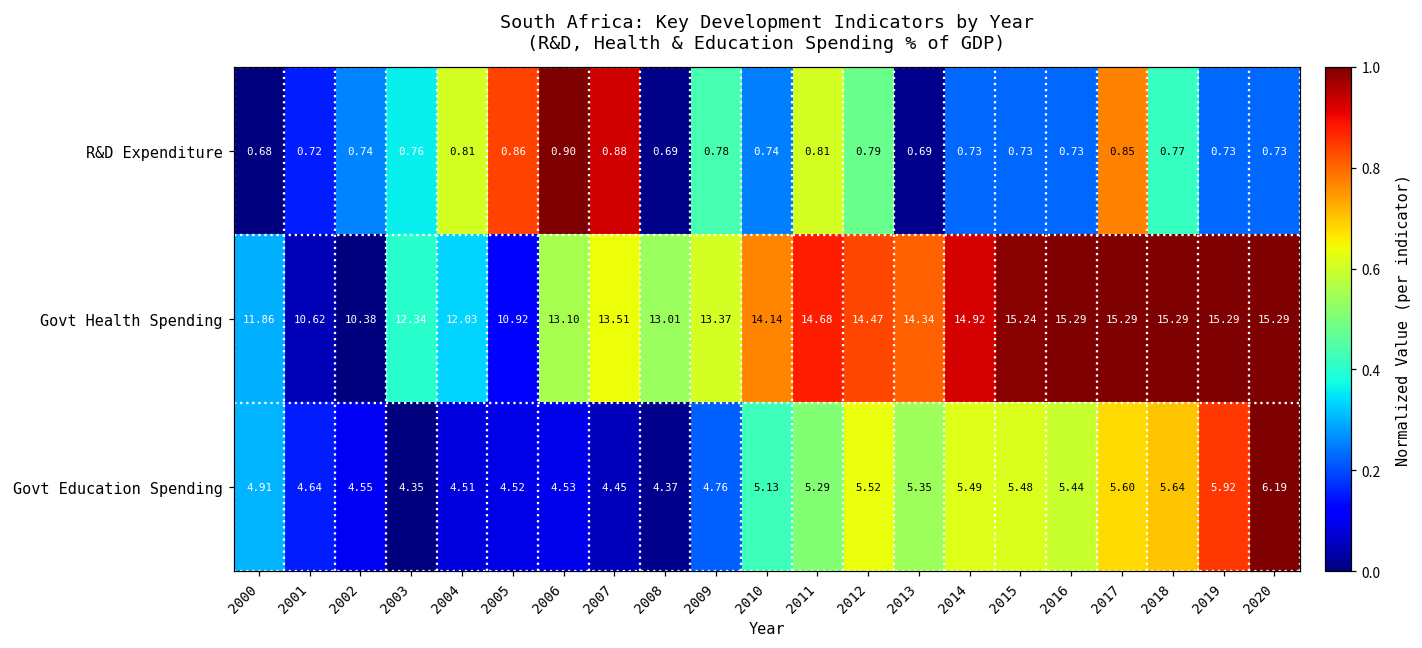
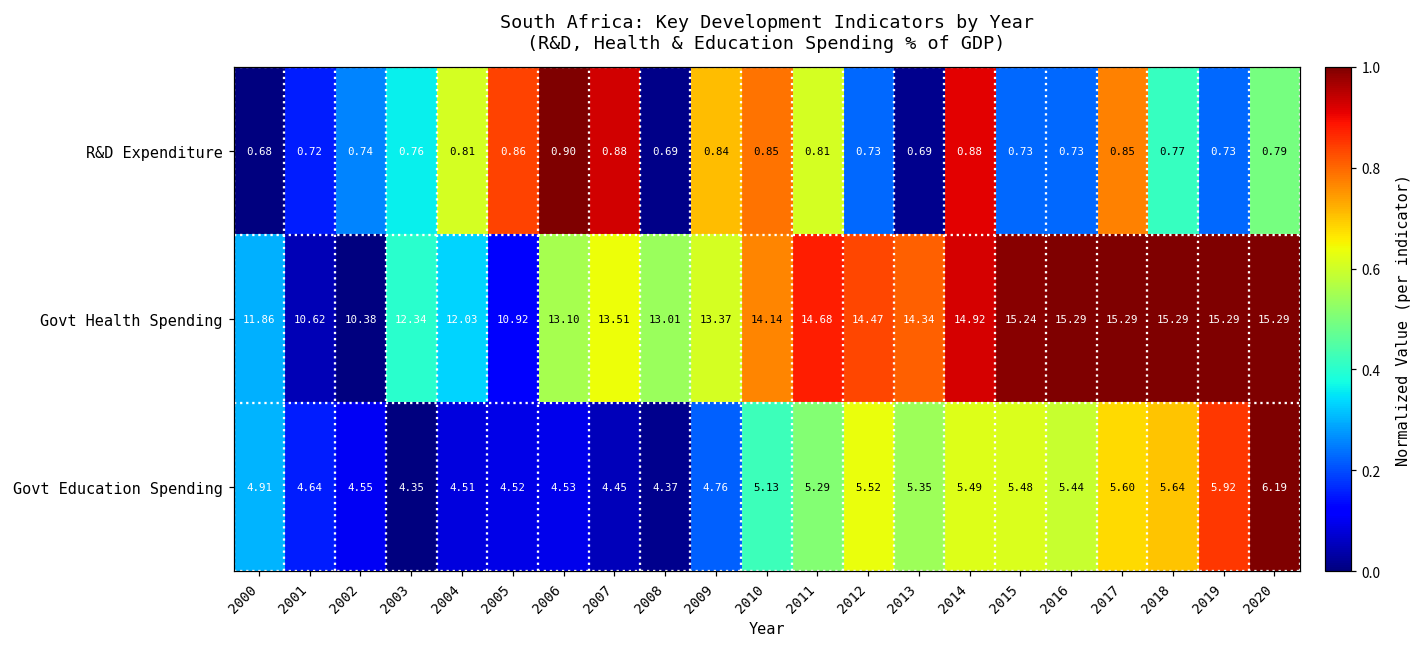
R&D Expenditure, 2009: 0.78 -> 0.84
R&D Expenditure, 2010: 0.74 -> 0.85
R&D Expenditure, 2012: 0.79 -> 0.73
R&D Expenditure, 2014: 0.73 -> 0.88
R&D Expenditure, 2020: 0.73 -> 0.79
